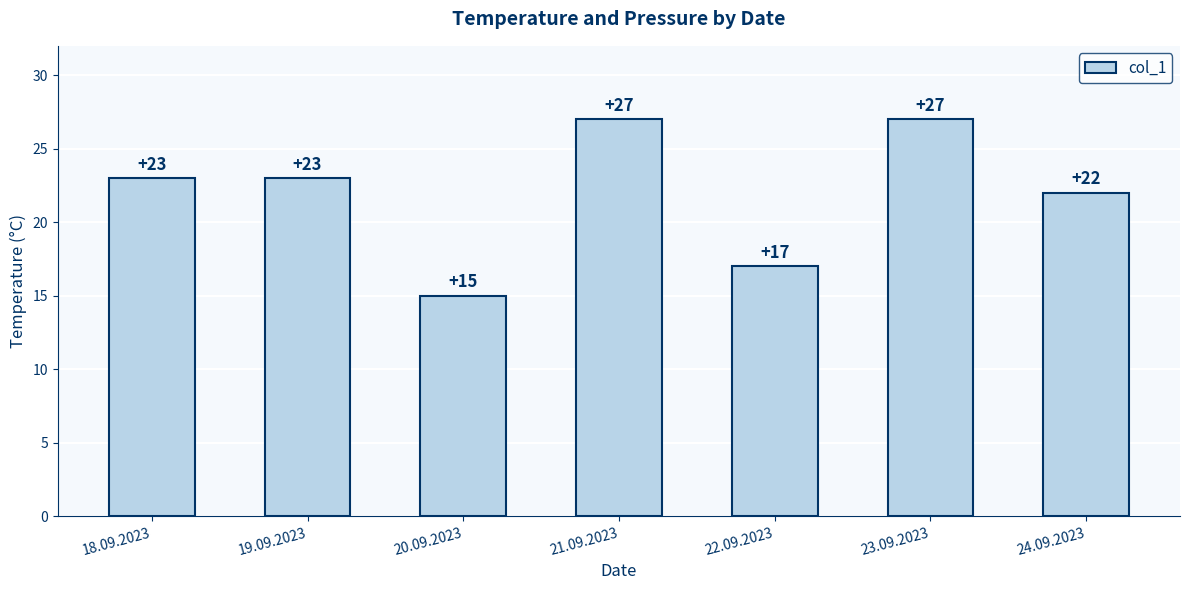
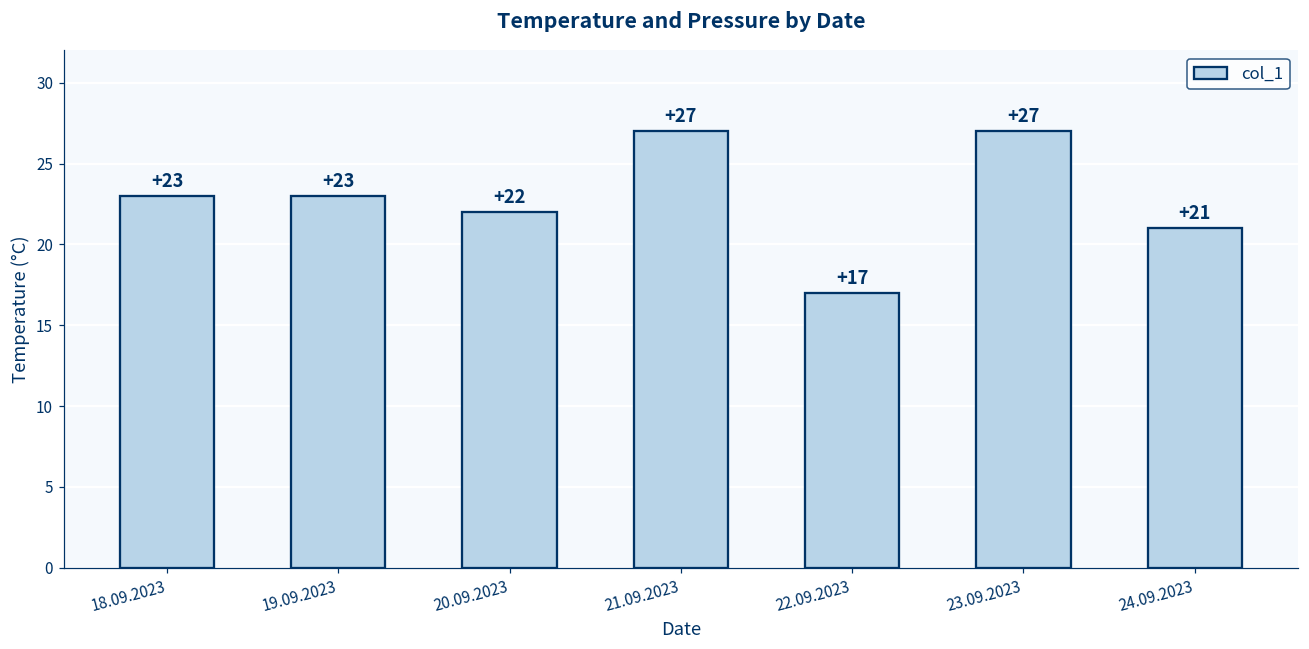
20.09.2023: +15 -> +22
24.09.2023: +22 -> +21
